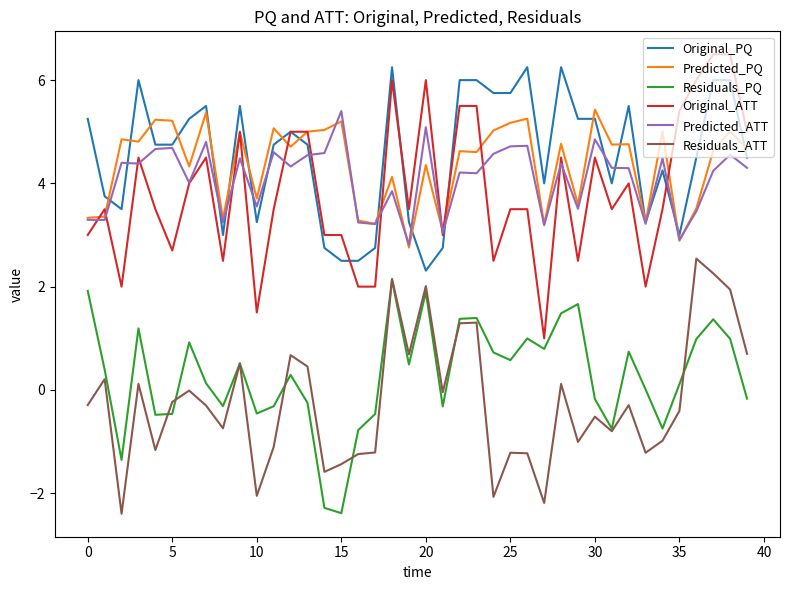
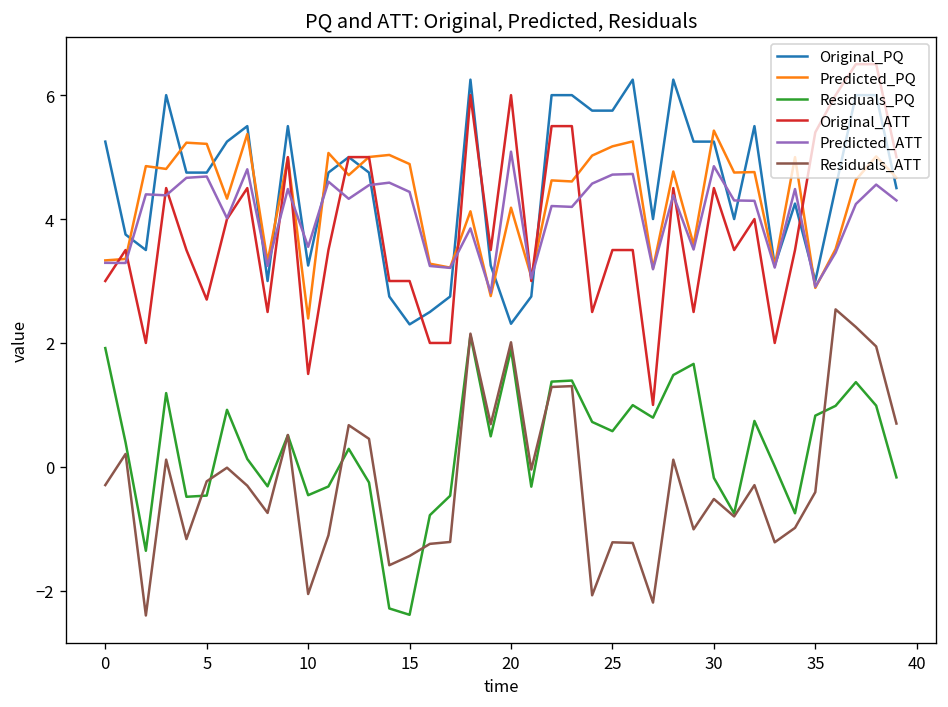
Predicted_PQ, 10: 3.7 -> 2.4
Original_PQ, 15: 2.5 -> 2.3
Predicted_PQ, 15: 5.2 -> 4.9
Predicted_ATT, 15: 5.4 -> 4.4
Predicted_PQ, 20: 4.4 -> 4.2
Residuals_PQ, 35: 0.1 -> 0.8
